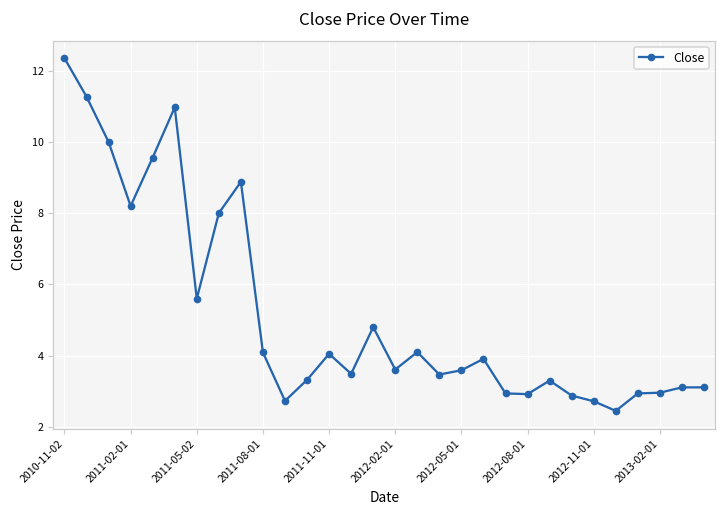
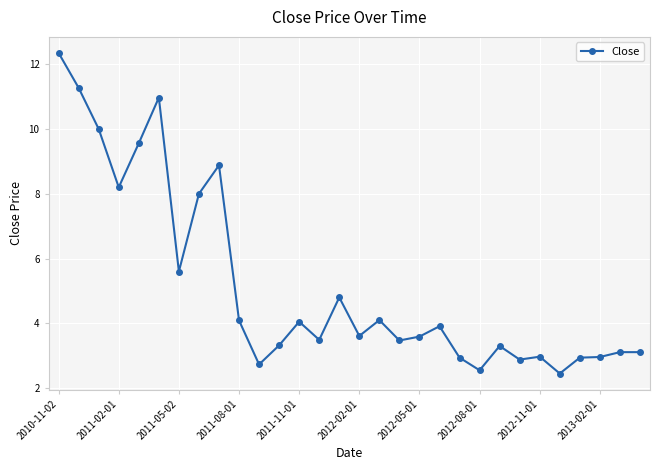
2012-08-01: 2.9 -> 2.6
2012-11-01: 2.7 -> 3.0
